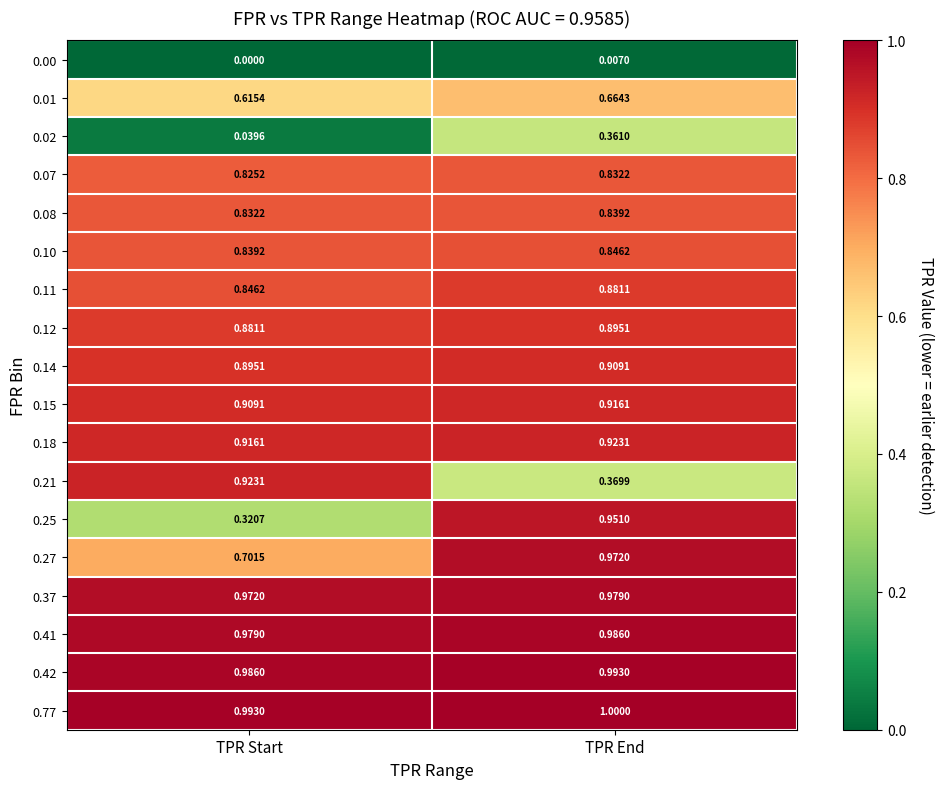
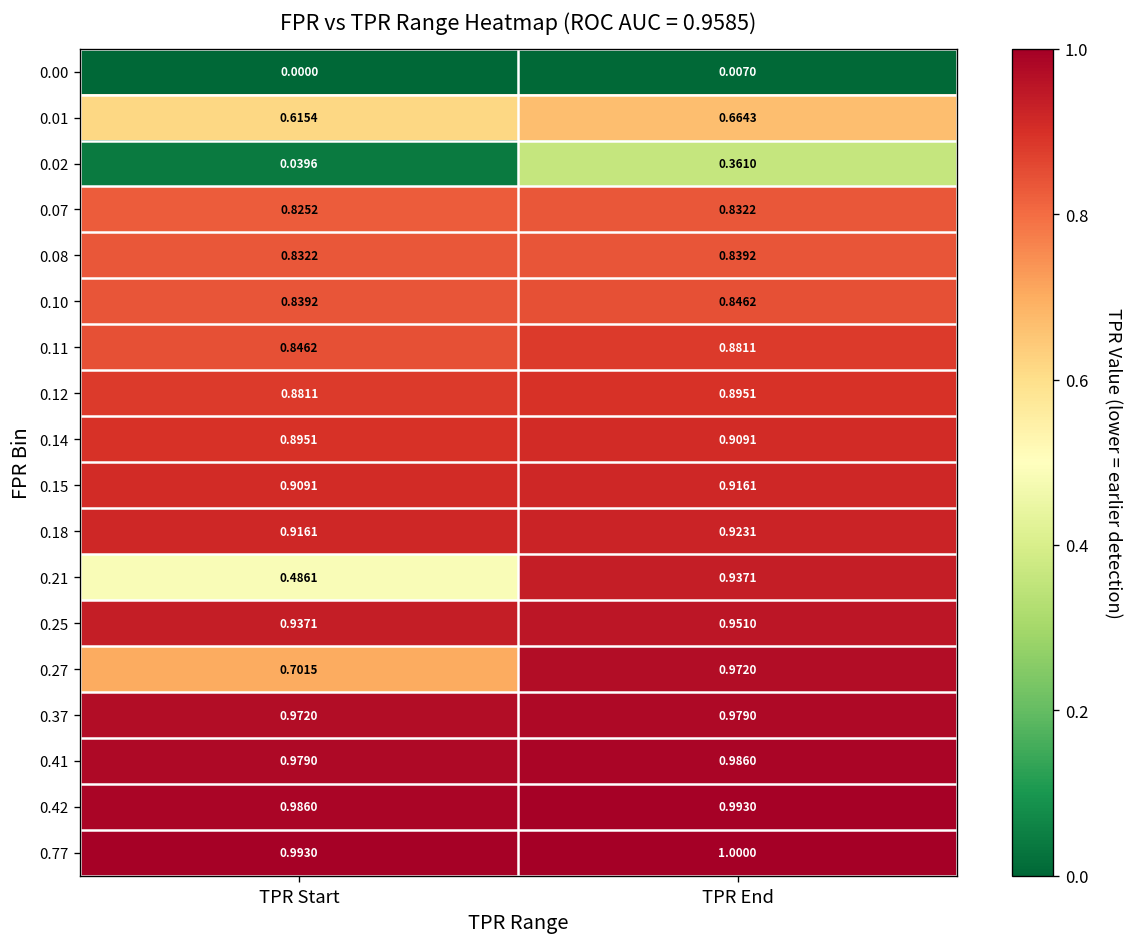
0.21, TPR Start: 0.9231 -> 0.4861
0.21, TPR End: 0.3699 -> 0.9371
0.25, TPR Start: 0.3207 -> 0.9371
